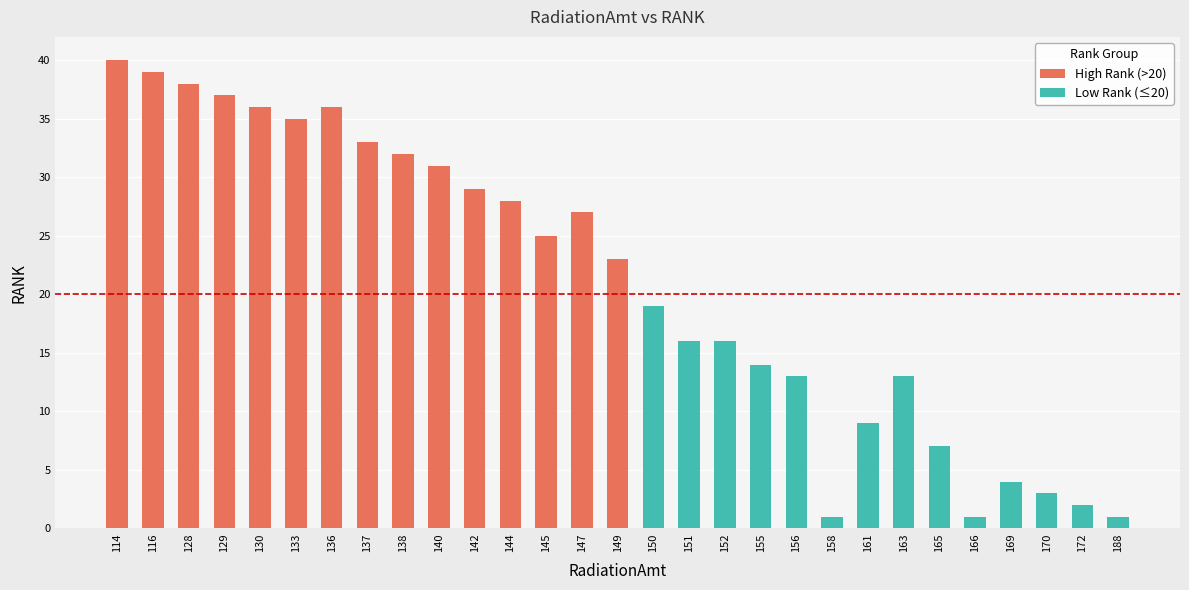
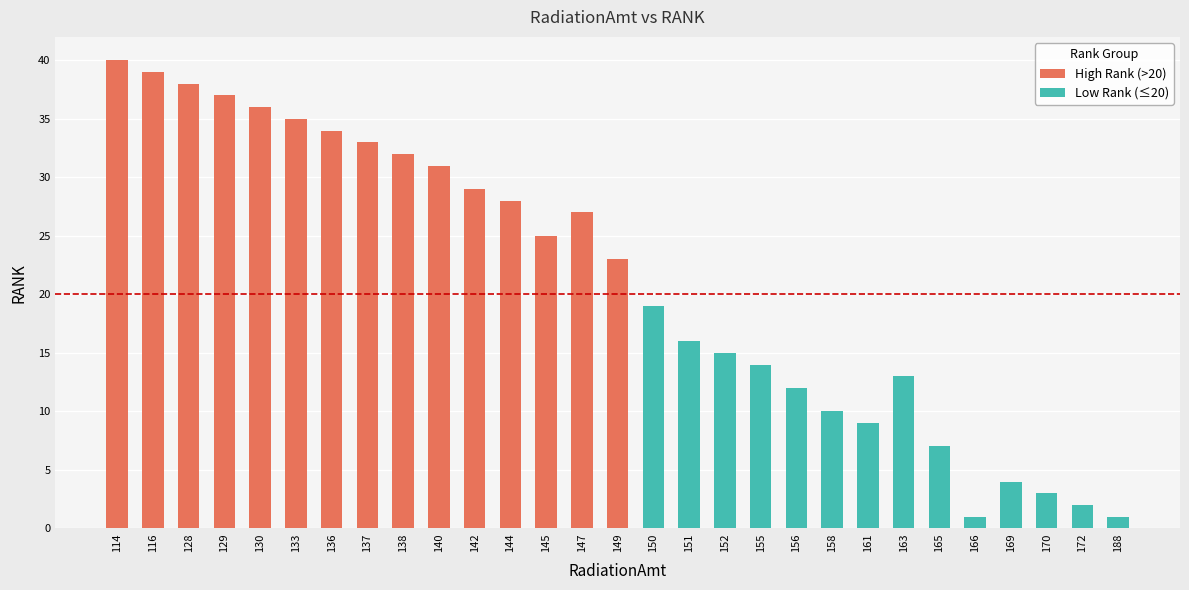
High Rank (>20), 136: 36 -> 34
Low Rank (≤20), 152: 16 -> 15
Low Rank (≤20), 156: 13 -> 12
Low Rank (≤20), 158: 1 -> 10
